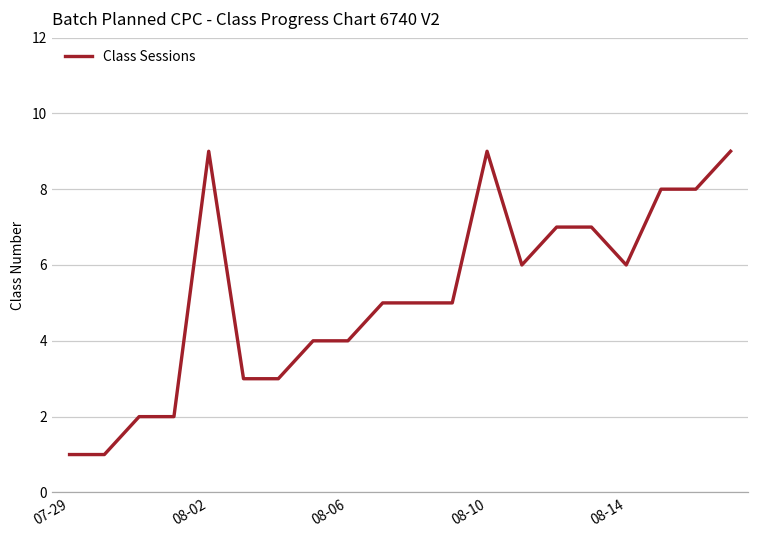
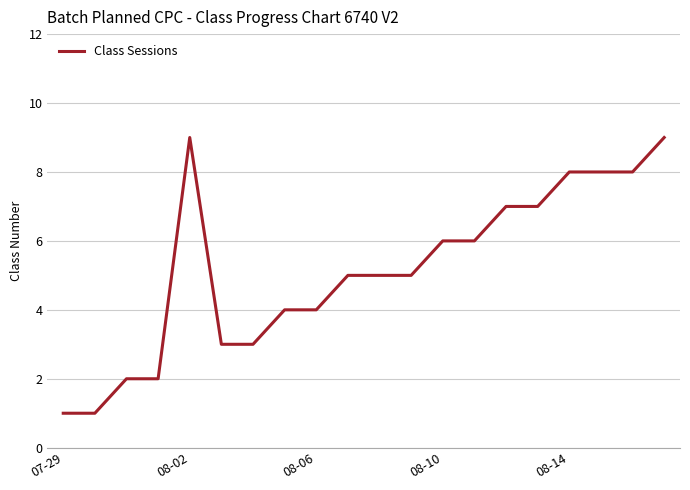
08-10: 9 -> 6
08-14: 6 -> 8
